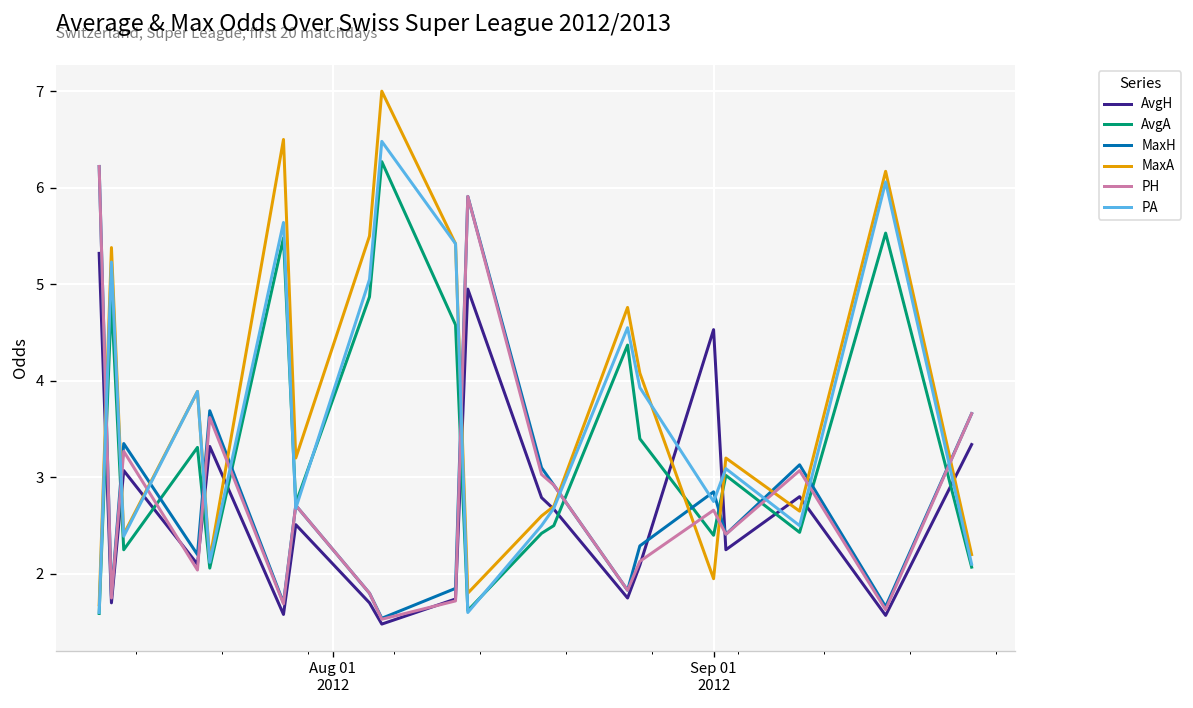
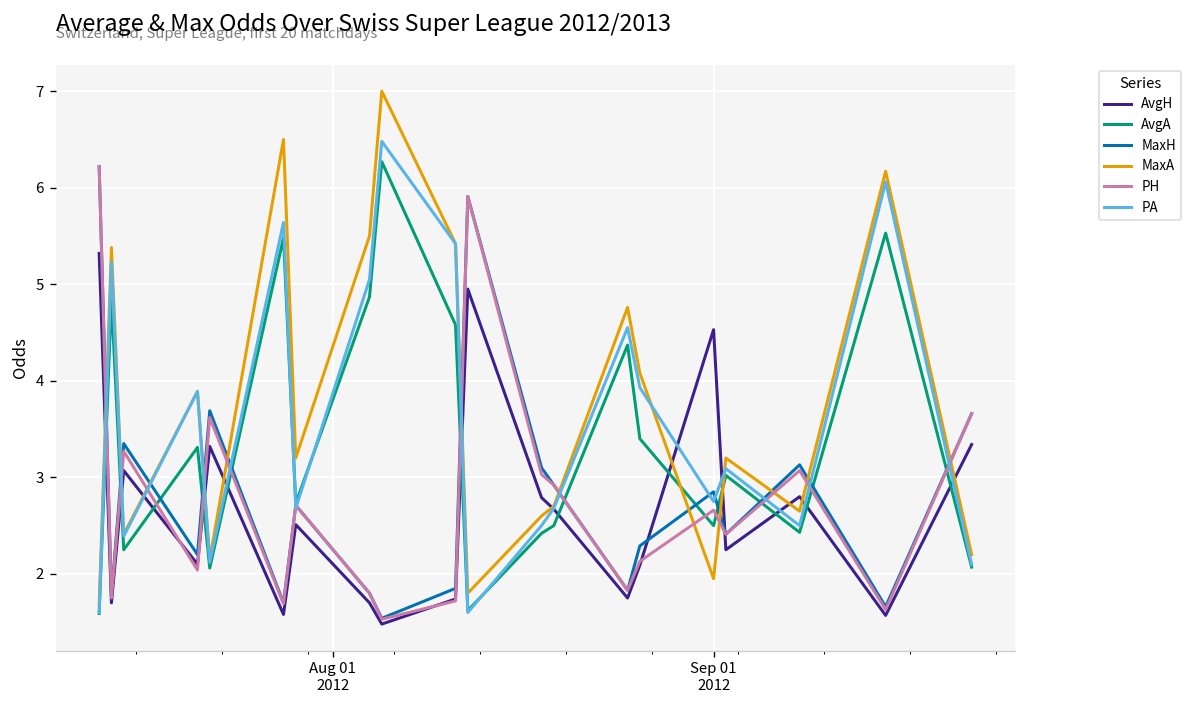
AvgA, Sep 01 2012: 2.4 -> 2.5
